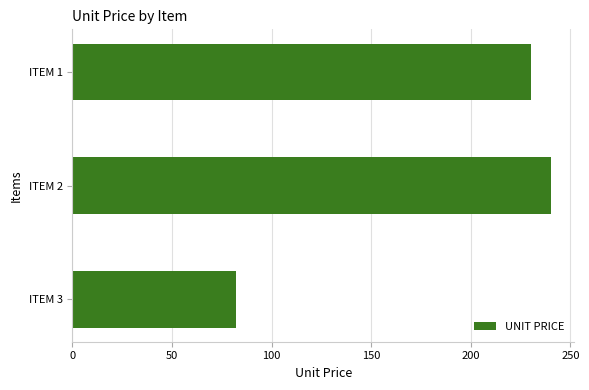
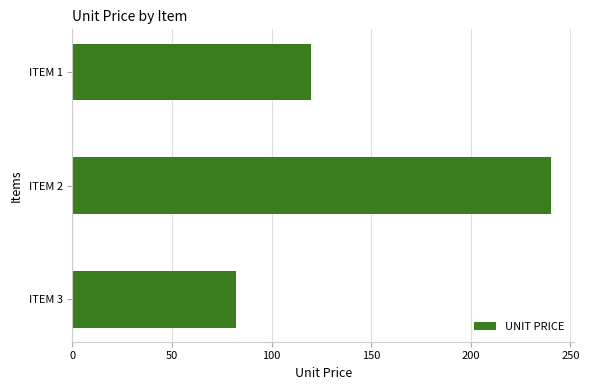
ITEM 1: 230 -> 120
